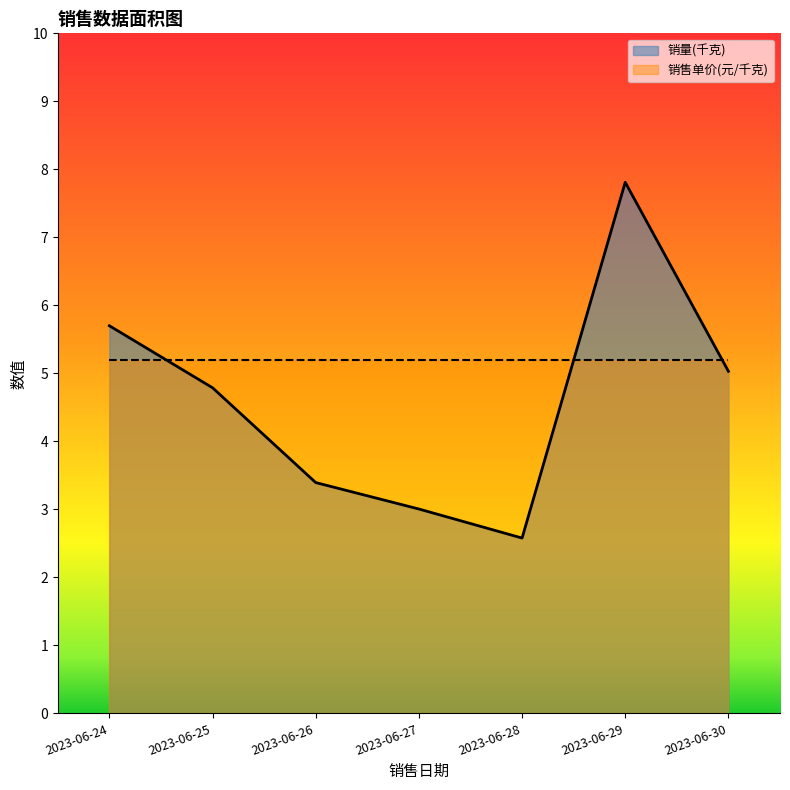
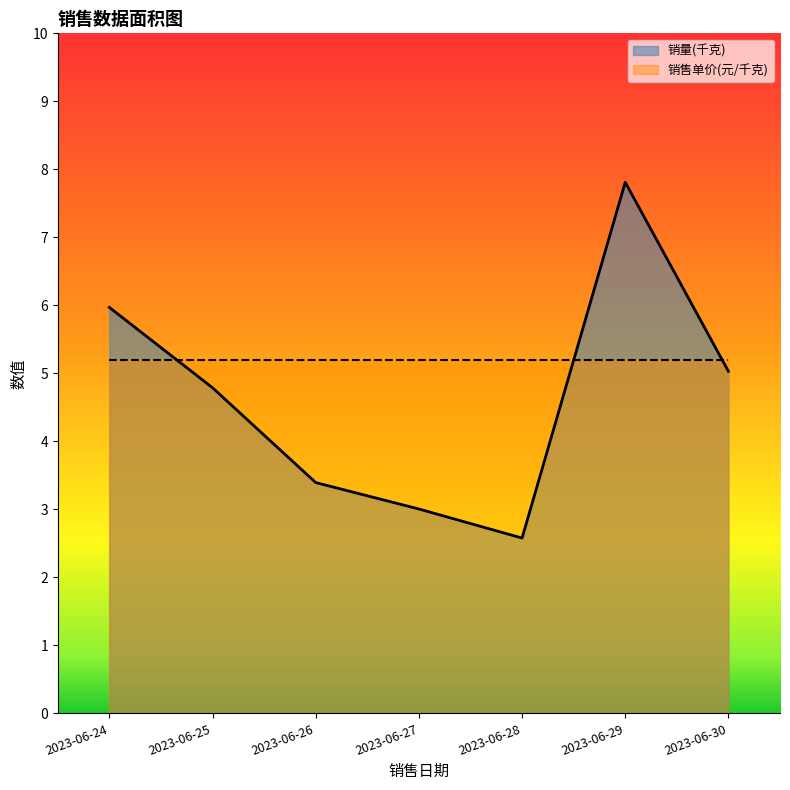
销量(千克), 2023-06-24: 5.7 -> 6.0
